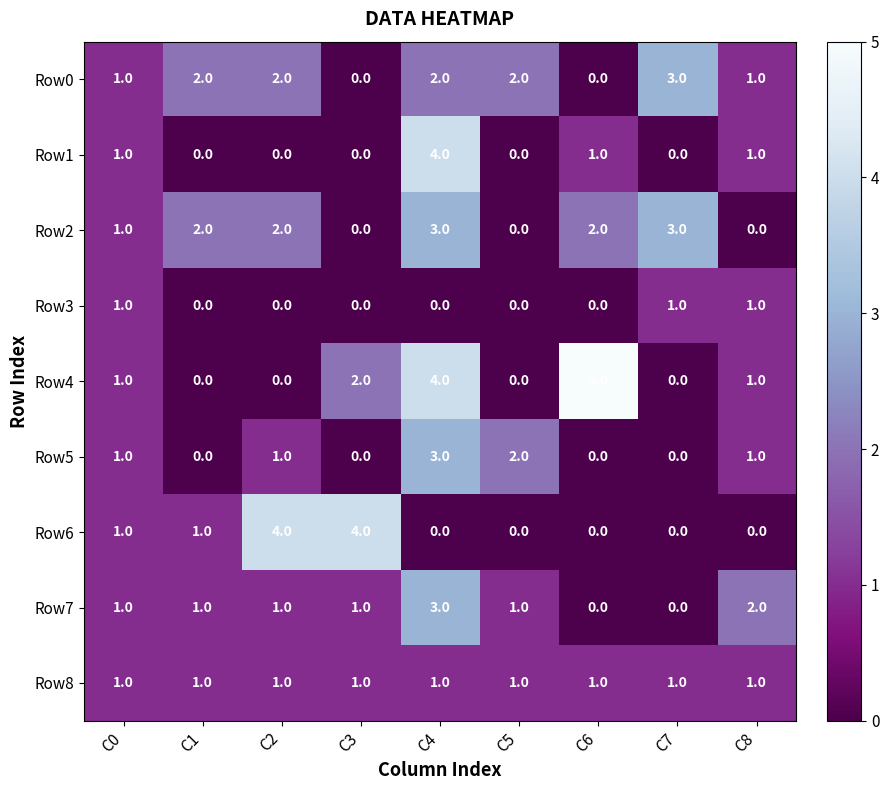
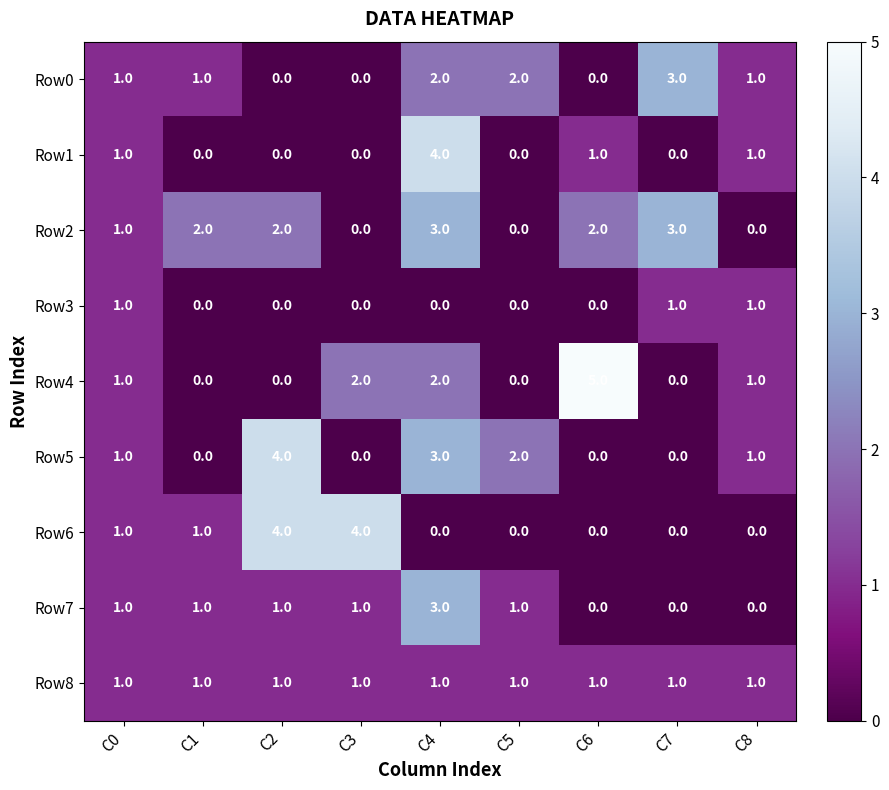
Row0, C1: 2.0 -> 1.0
Row0, C2: 2.0 -> 0.0
Row4, C4: 4.0 -> 2.0
Row5, C2: 1.0 -> 4.0
Row7, C8: 2.0 -> 0.0
